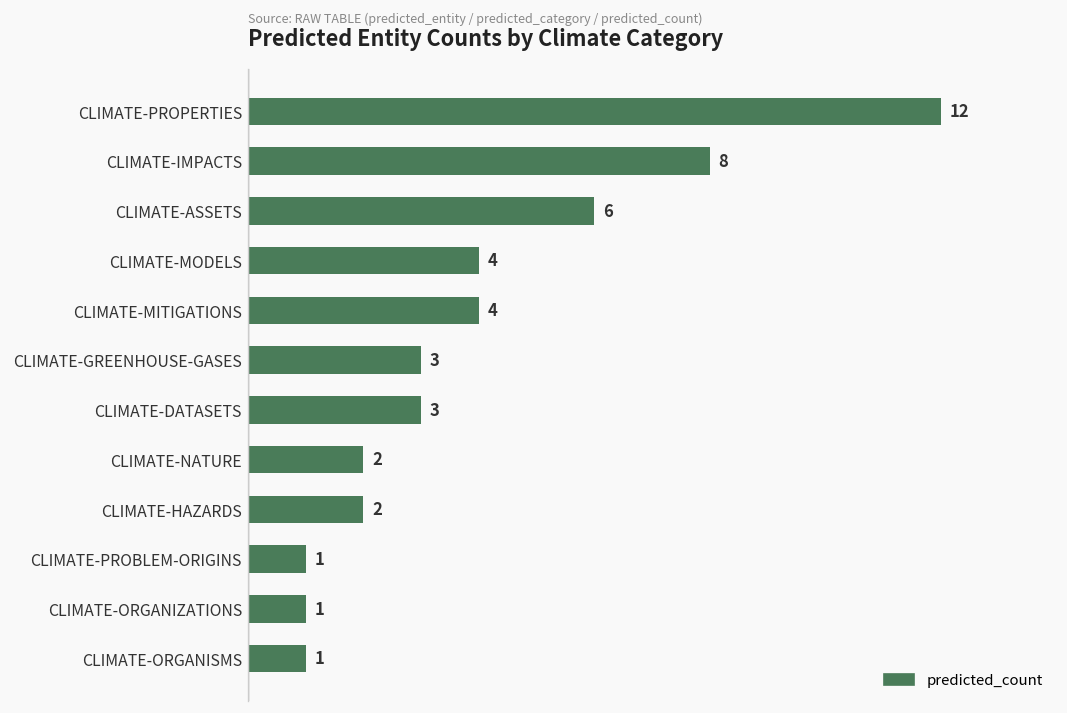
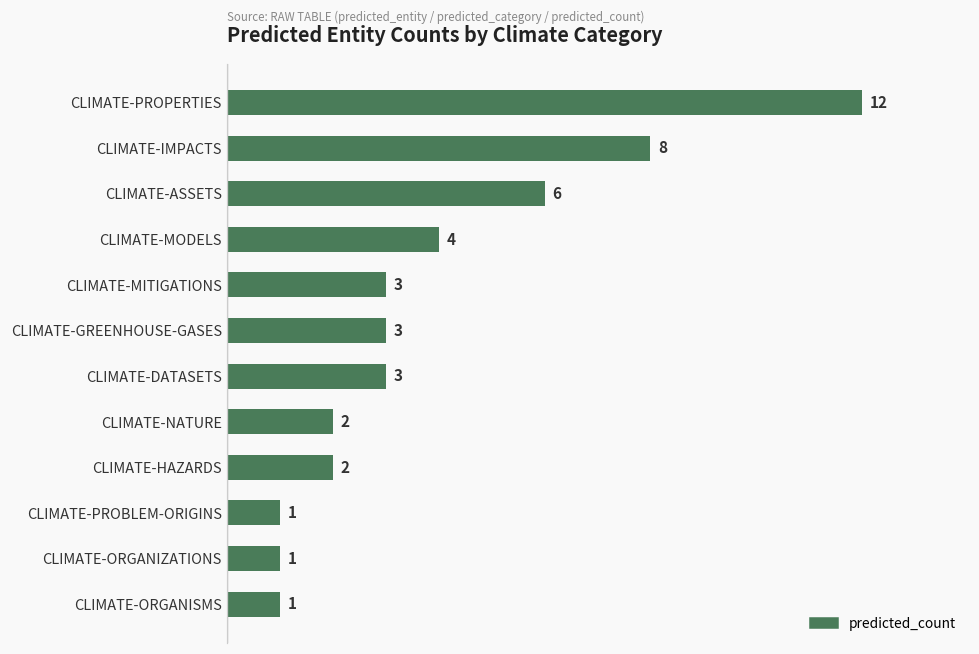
CLIMATE-MITIGATIONS: 4 -> 3
